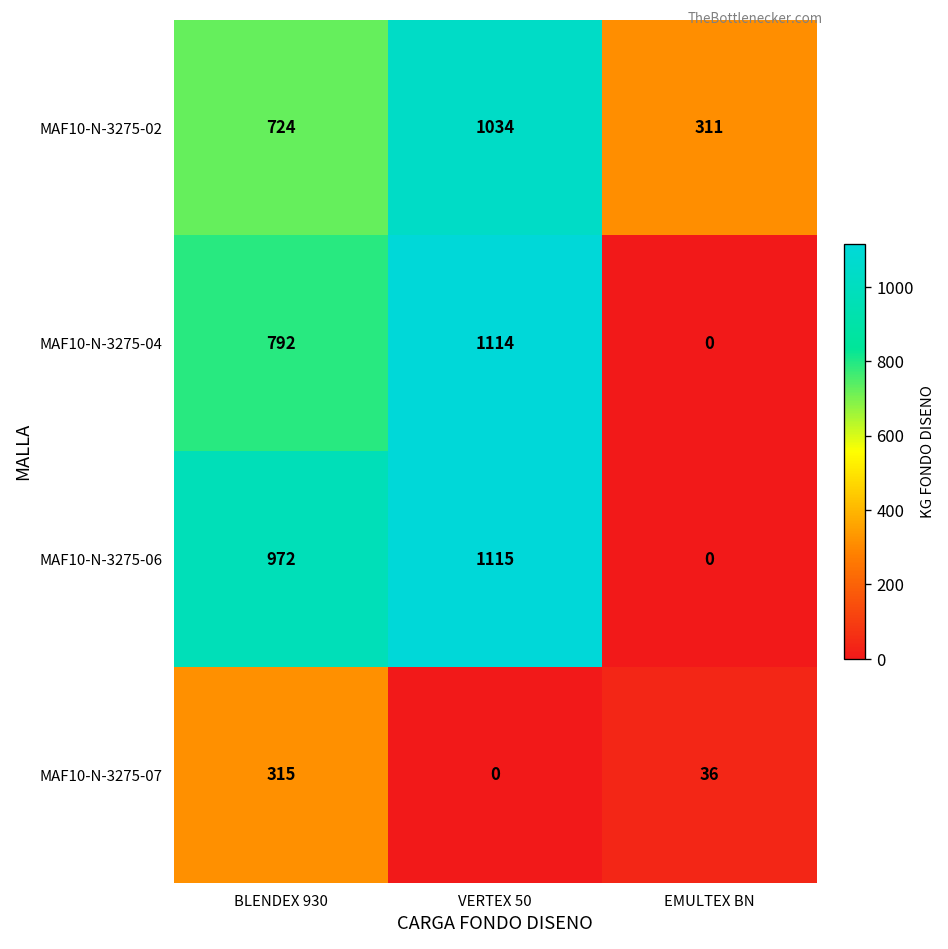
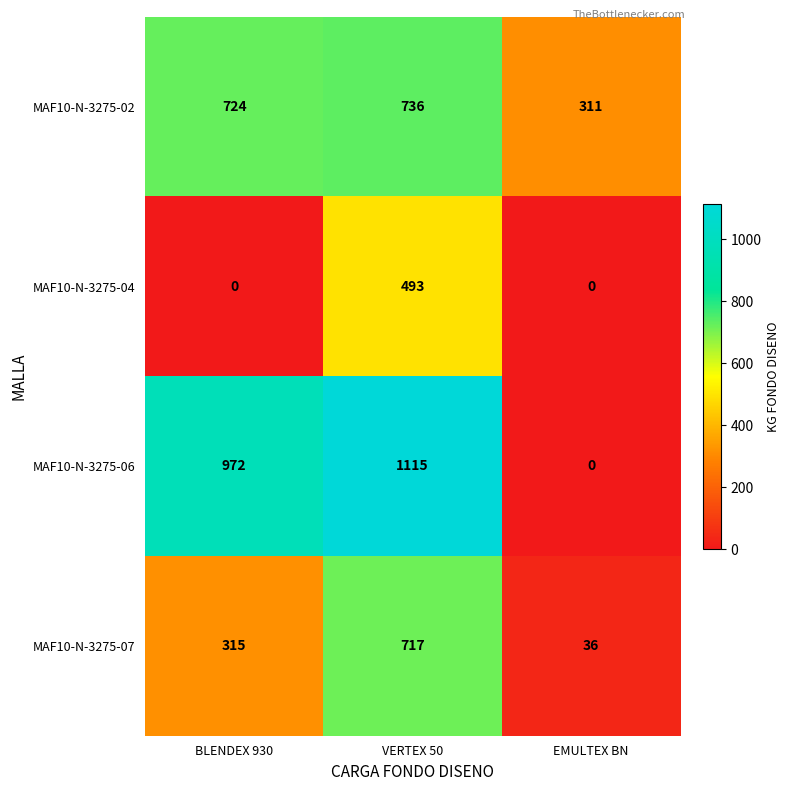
MAF10-N-3275-02, VERTEX 50: 1034 -> 736
MAF10-N-3275-04, BLENDEX 930: 792 -> 0
MAF10-N-3275-04, VERTEX 50: 1114 -> 493
MAF10-N-3275-07, VERTEX 50: 0 -> 717
